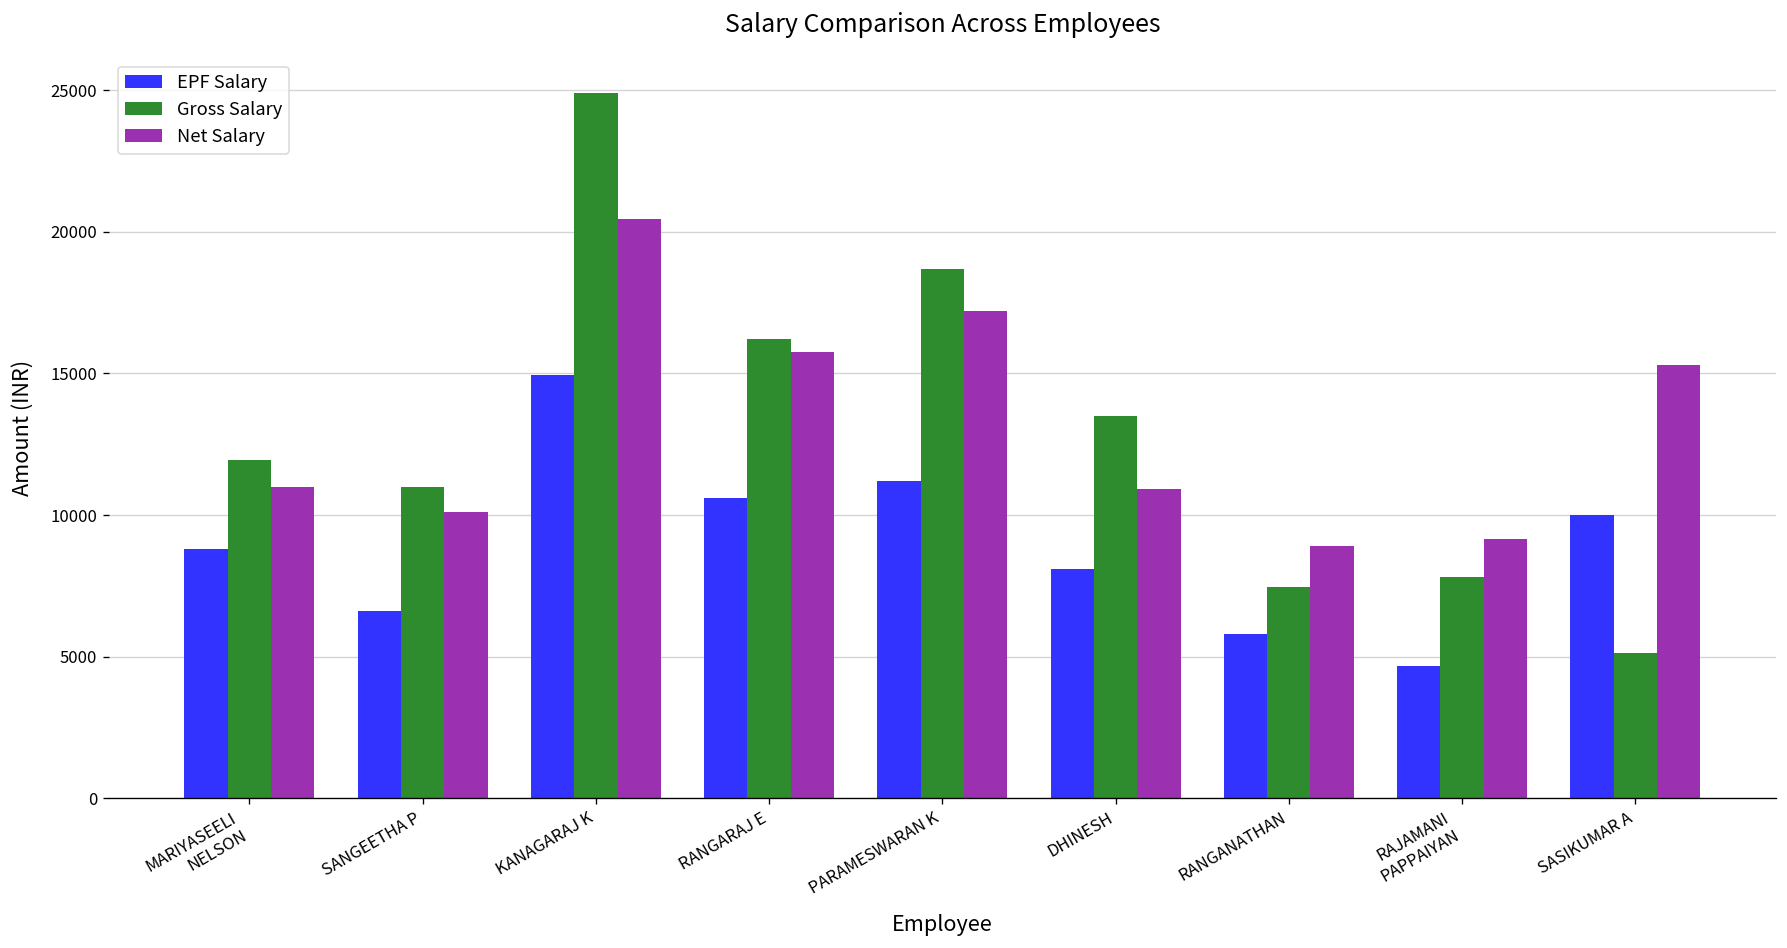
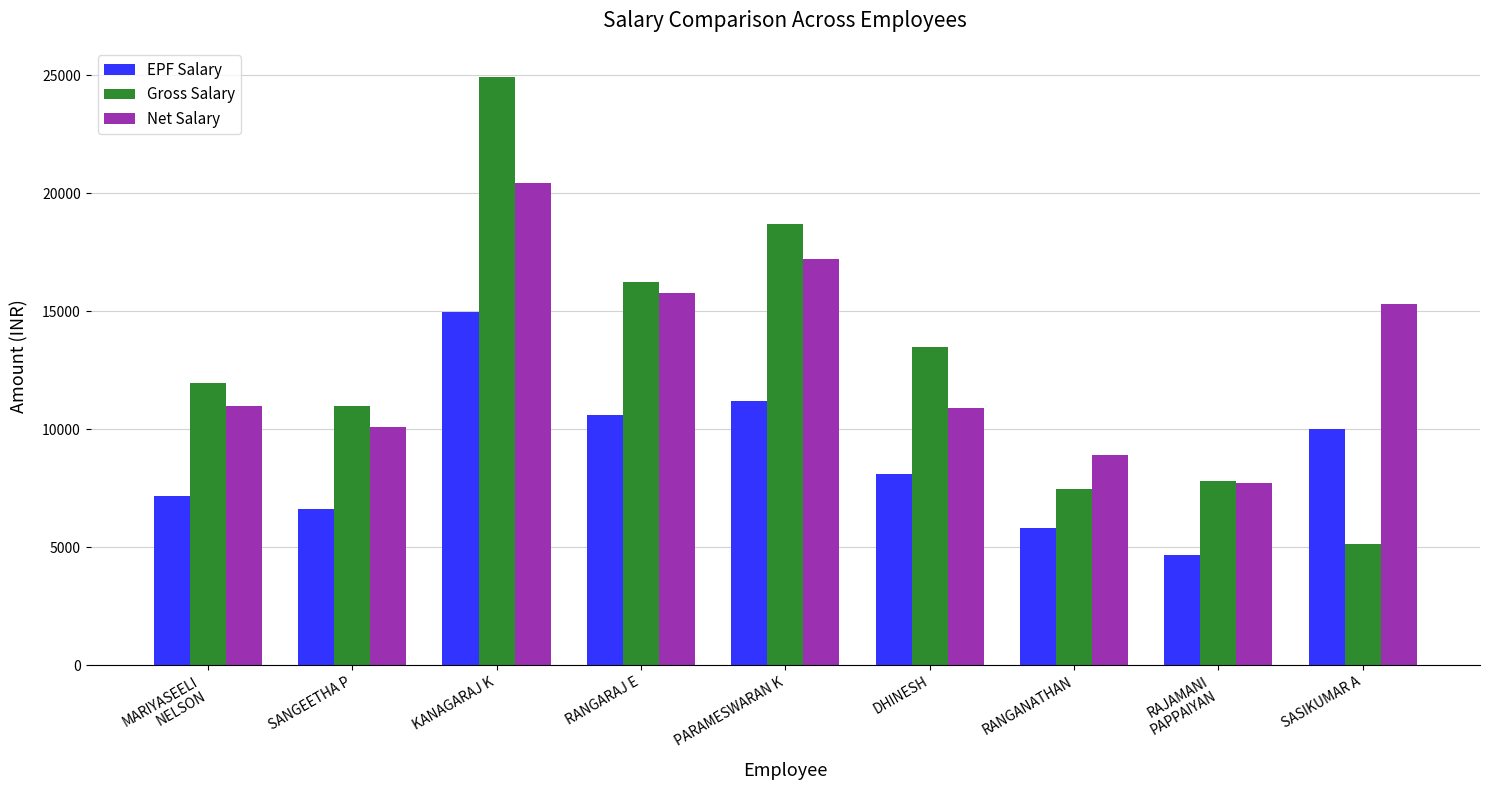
EPF Salary, MARIYASEELI NELSON: 8800 -> 7200
Net Salary, RAJAMANI PAPPAIYAN: 9100 -> 7700
